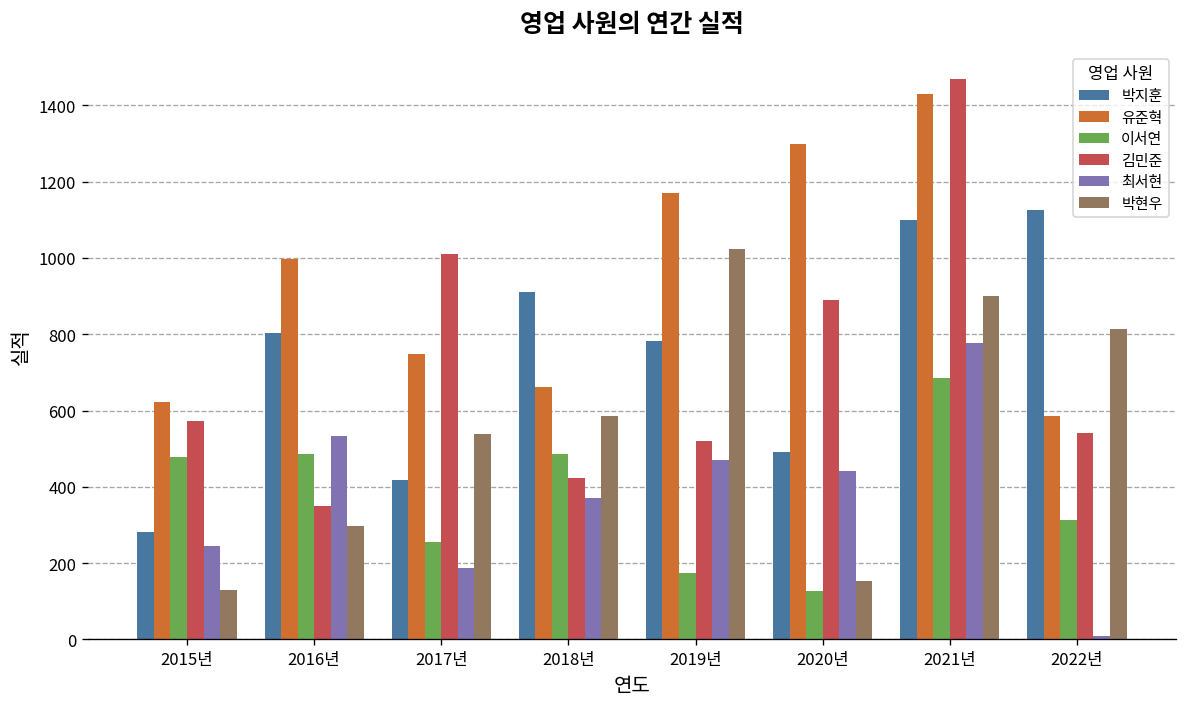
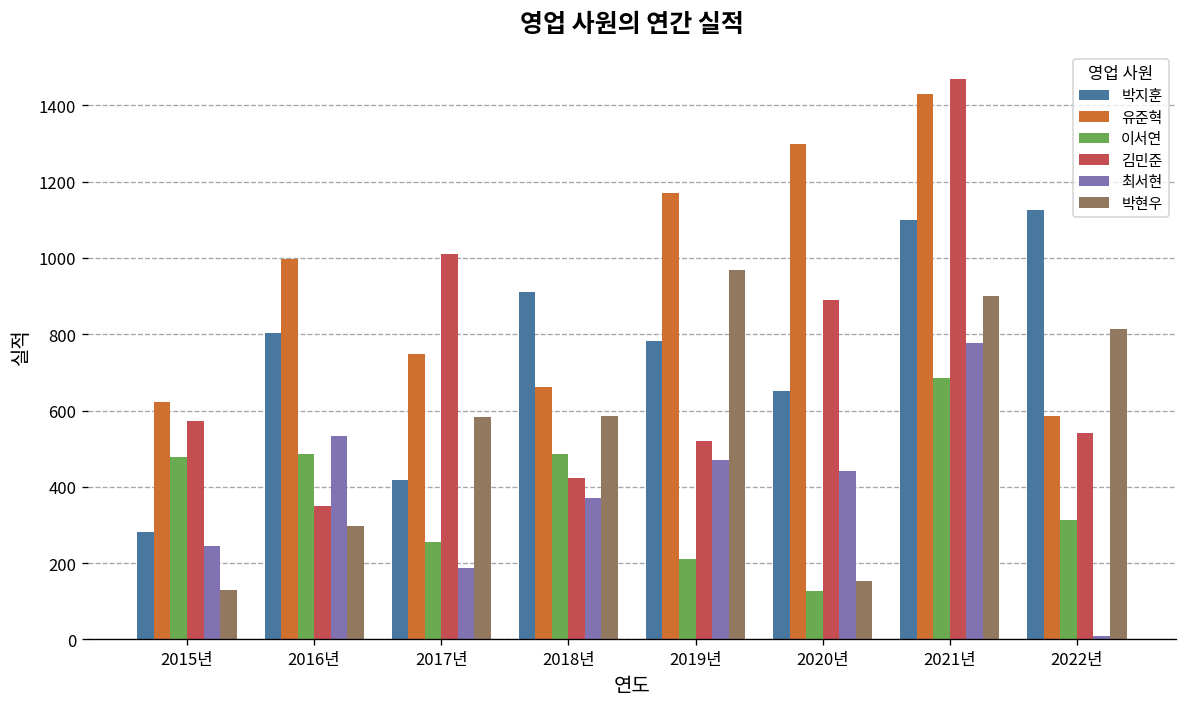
박현우, 2017년: 540 -> 580
이서연, 2019년: 170 -> 210
박현우, 2019년: 1020 -> 970
박지훈, 2020년: 490 -> 650
